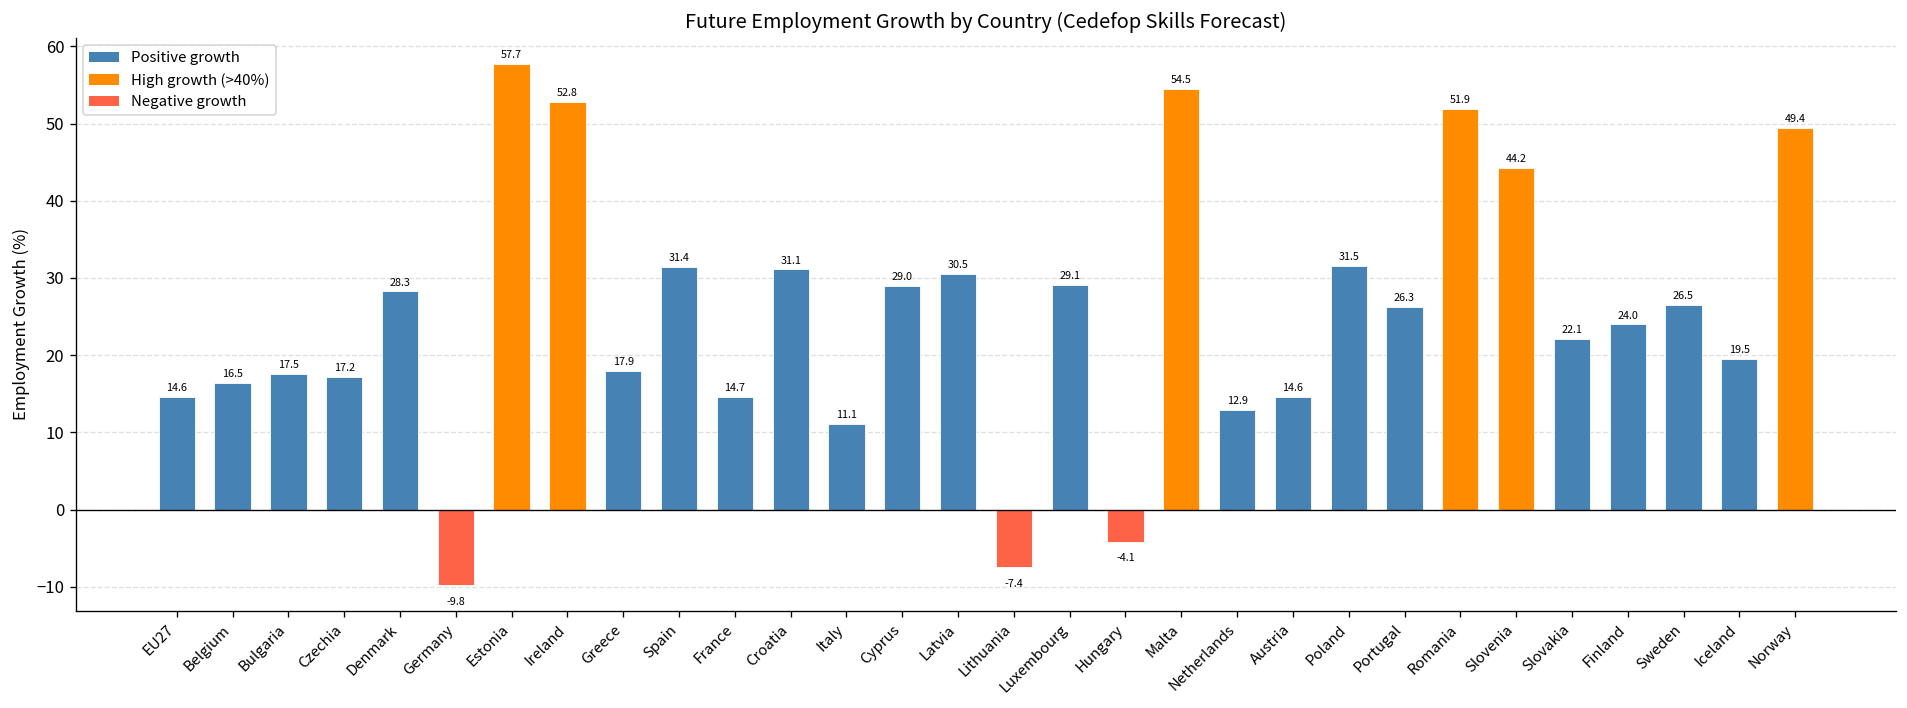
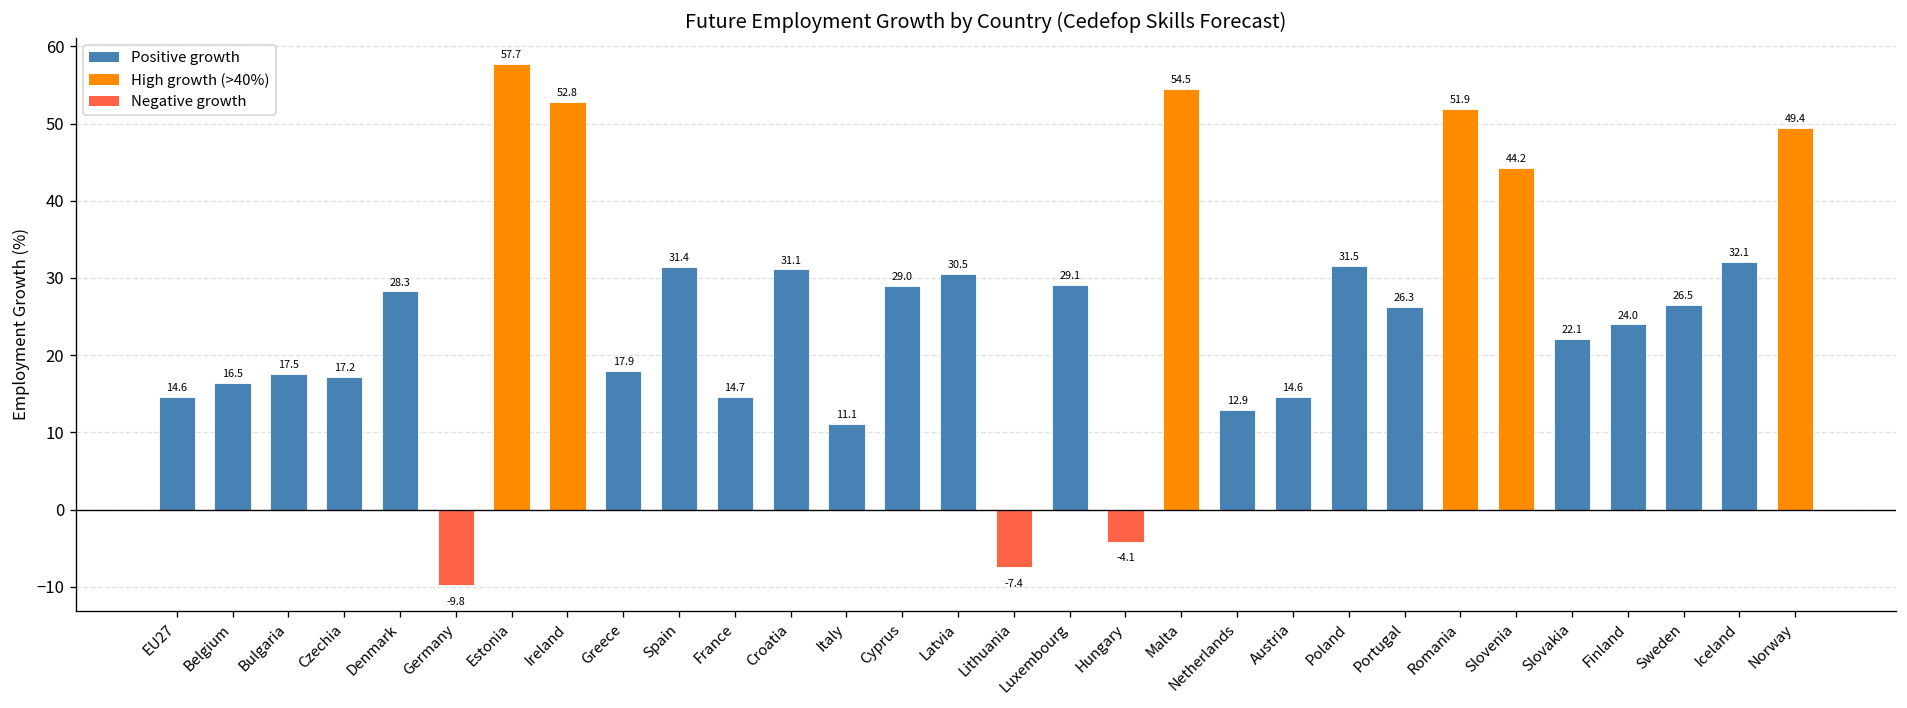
Iceland: 19.5 -> 32.1
